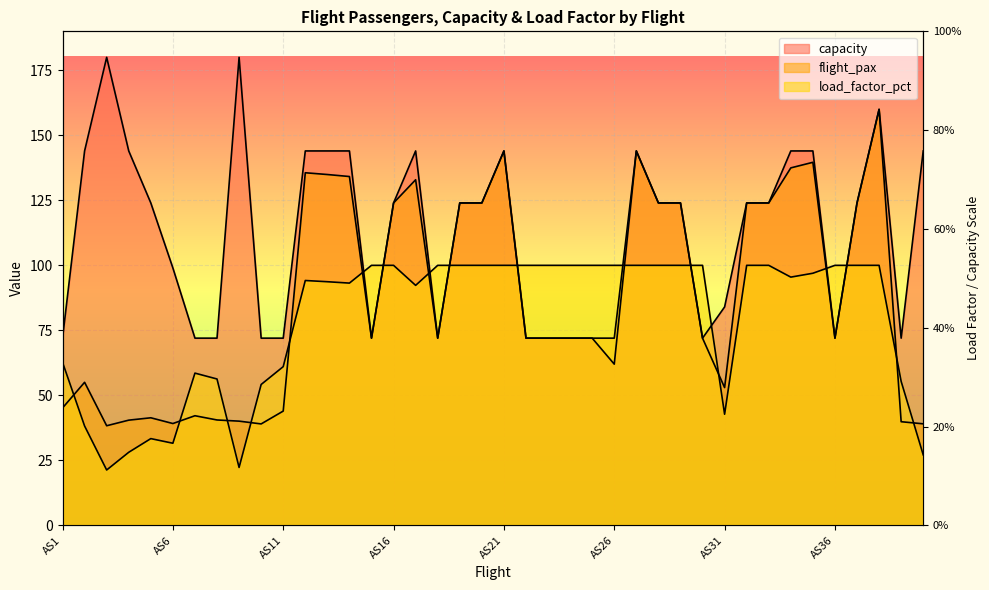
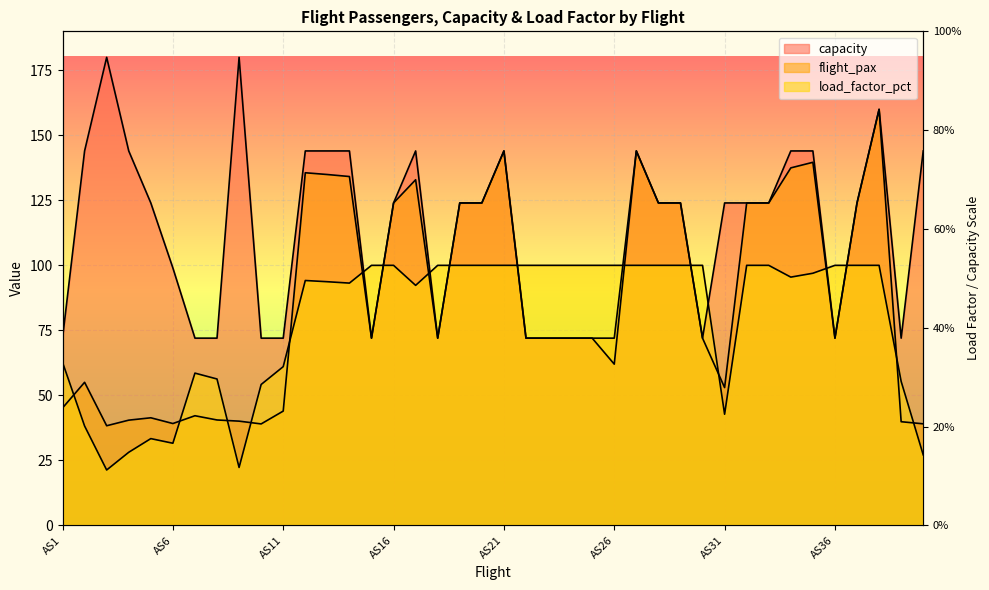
capacity, AS31: 84 -> 124
